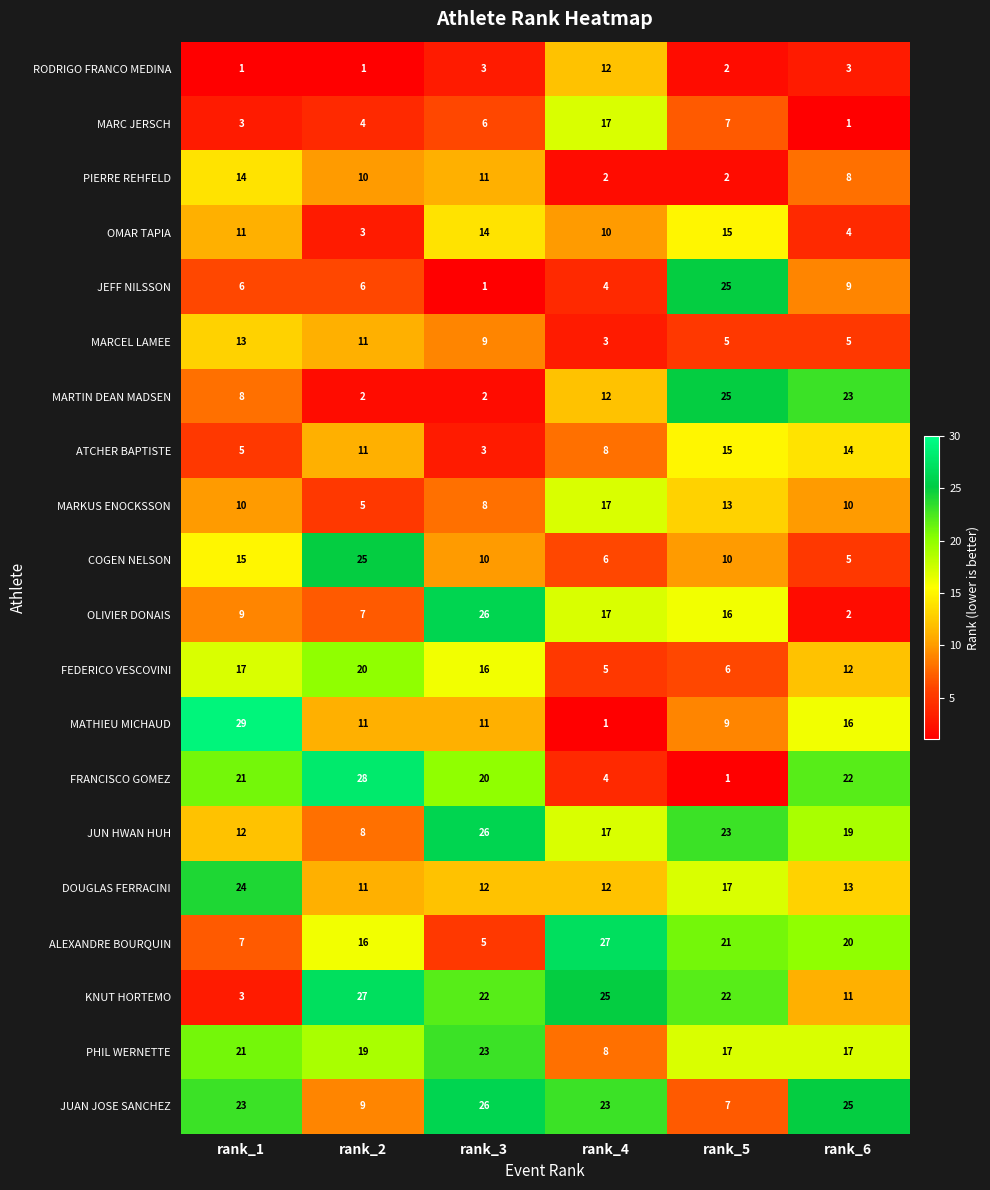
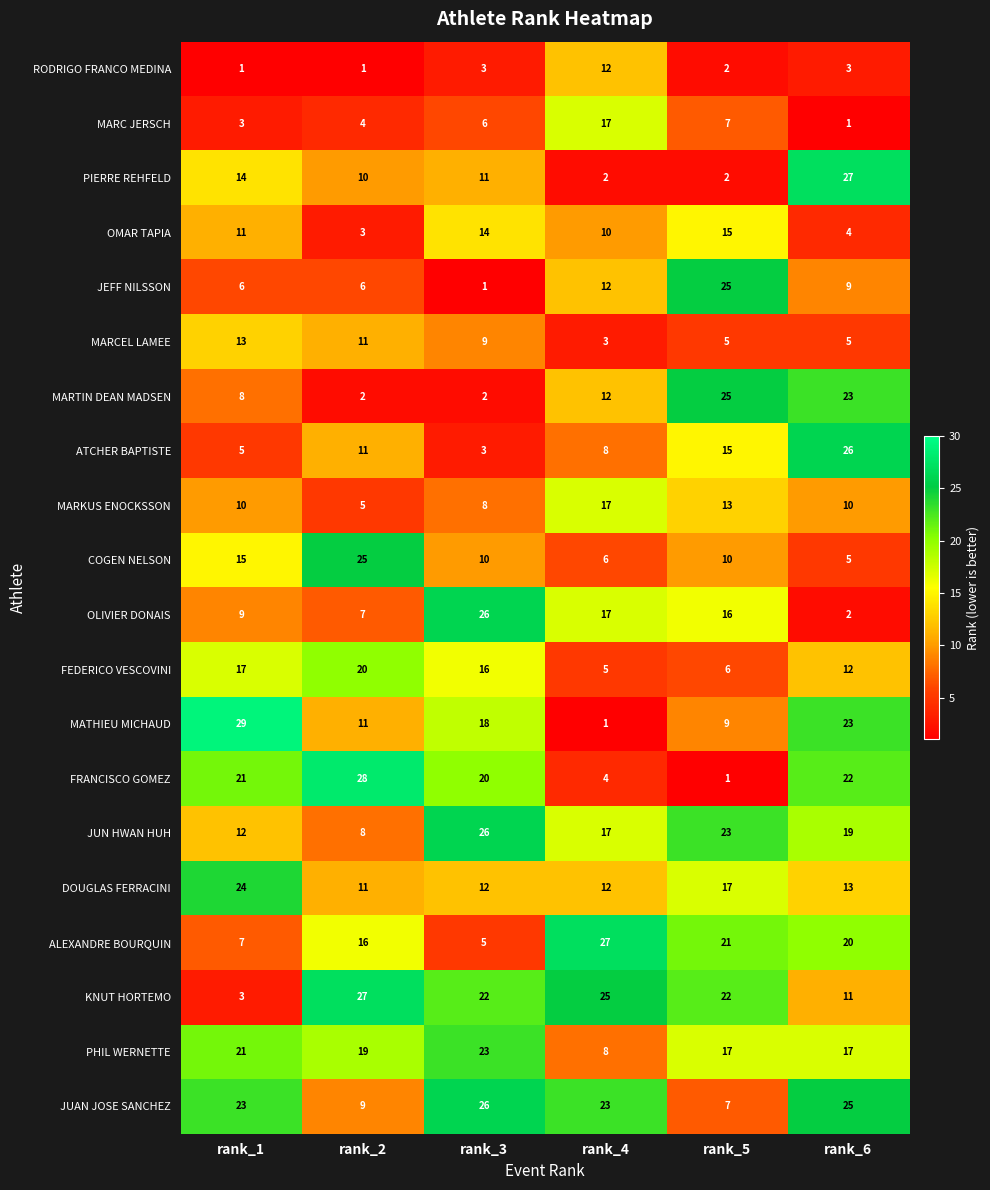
PIERRE REHFELD, rank_6: 8 -> 27
JEFF NILSSON, rank_4: 4 -> 12
ATCHER BAPTISTE, rank_6: 14 -> 26
MATHIEU MICHAUD, rank_3: 11 -> 18
MATHIEU MICHAUD, rank_6: 16 -> 23
